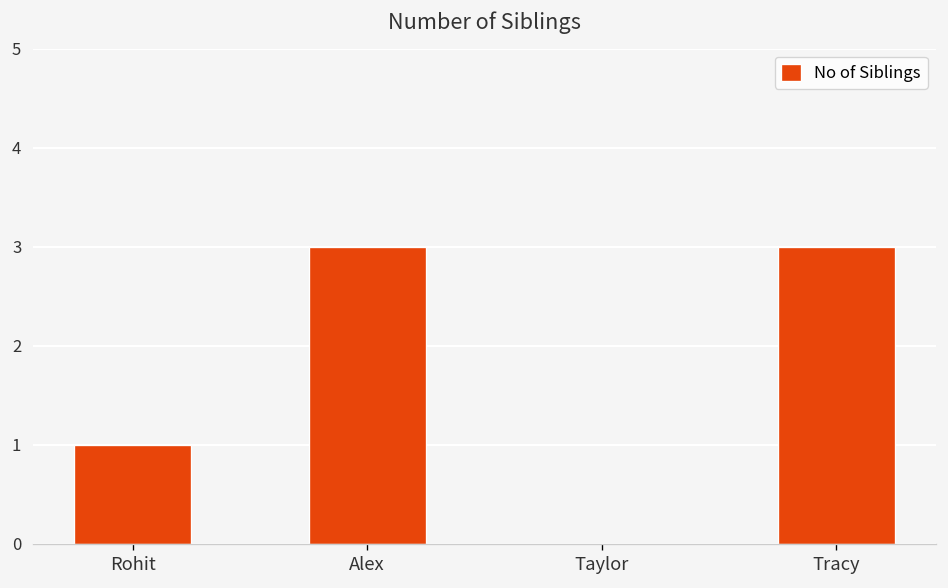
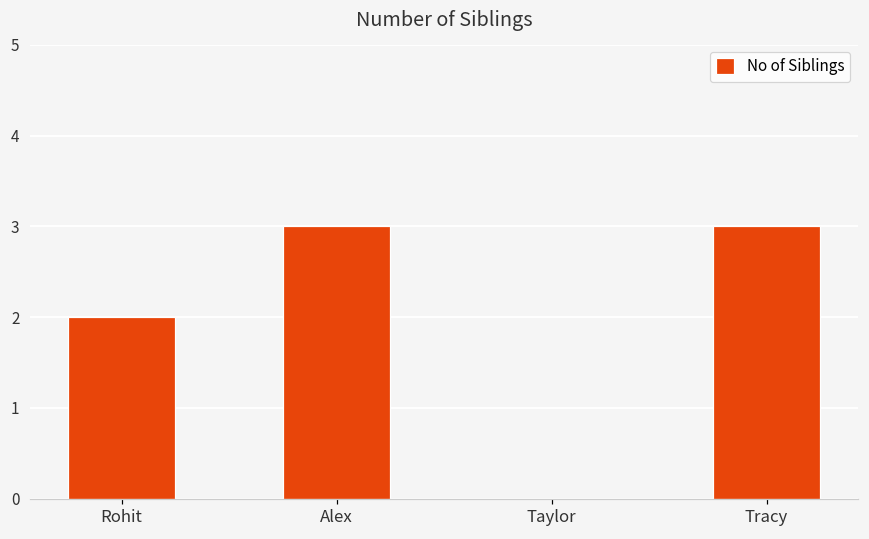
Rohit: 1 -> 2
